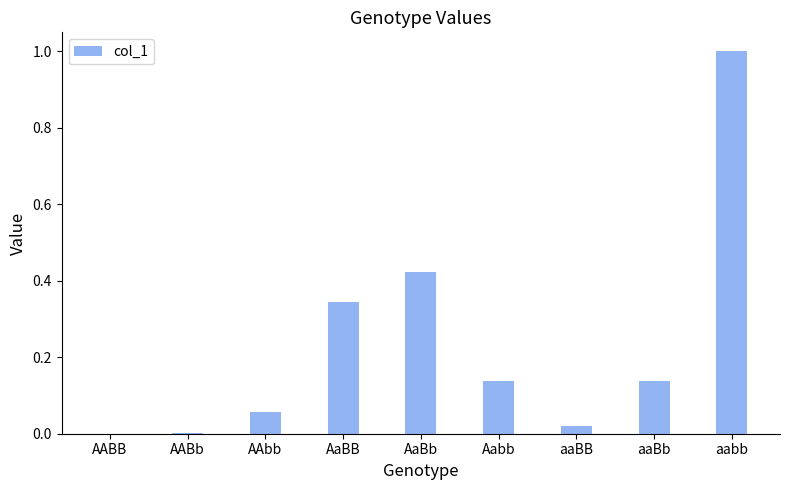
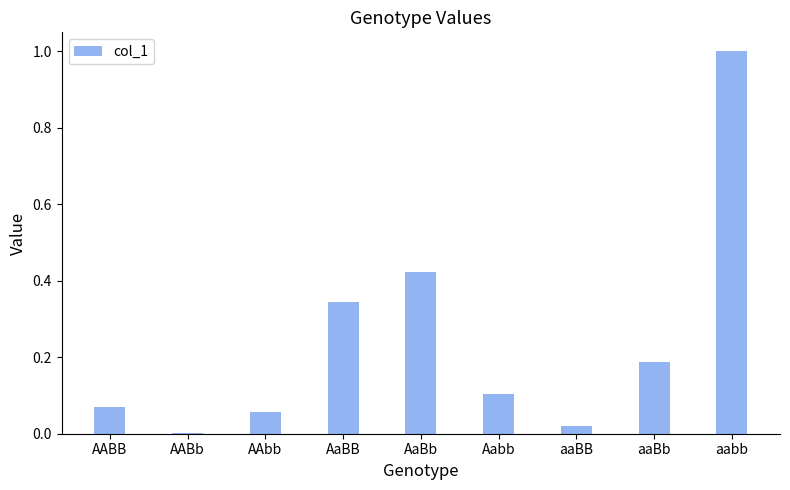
AABB: 0.00 -> 0.07
Aabb: 0.14 -> 0.10
aaBb: 0.14 -> 0.19
